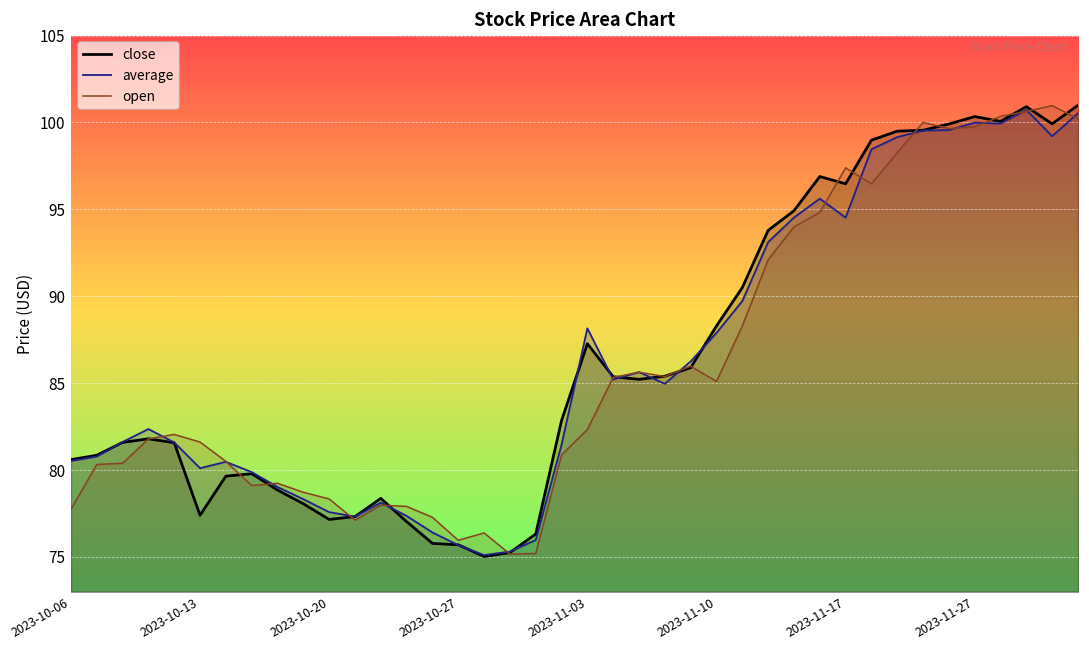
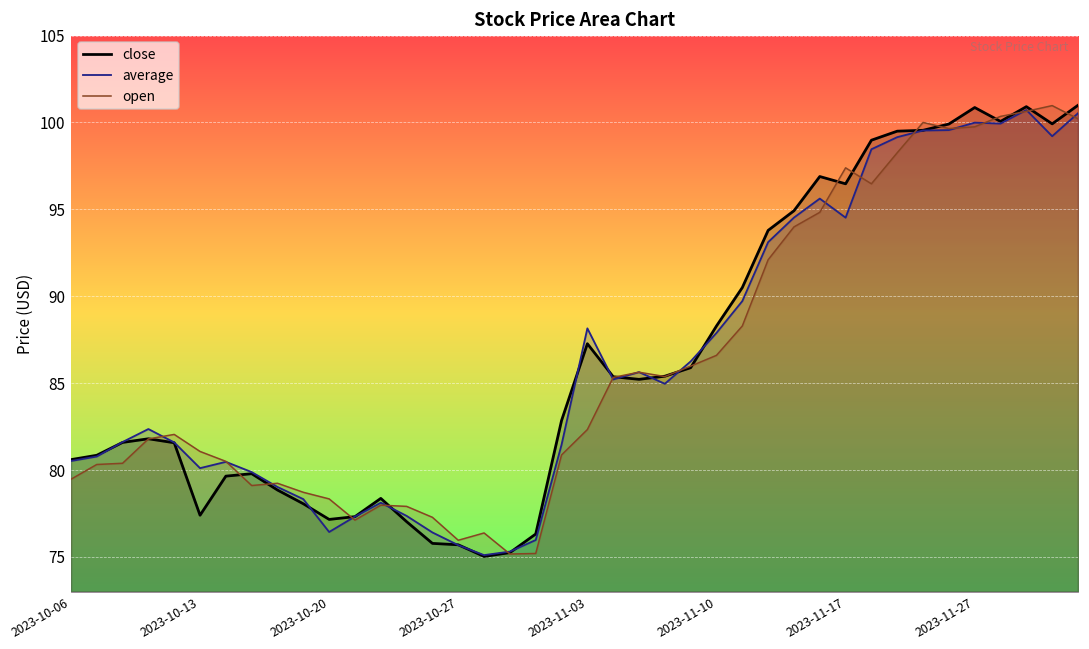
open, 2023-10-06: 77.7 -> 79.5
open, 2023-10-13: 81.6 -> 81.1
average, 2023-10-20: 77.6 -> 76.4
open, 2023-11-10: 85.1 -> 86.6
close, 2023-11-27: 100.3 -> 100.9
